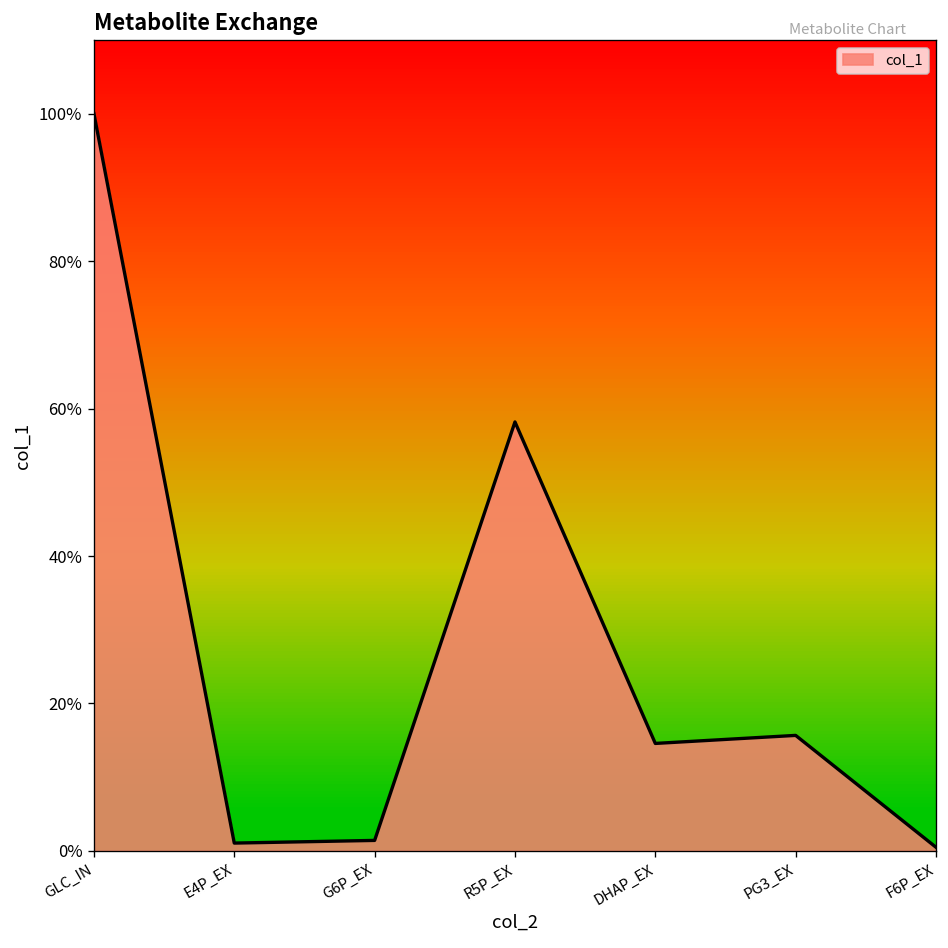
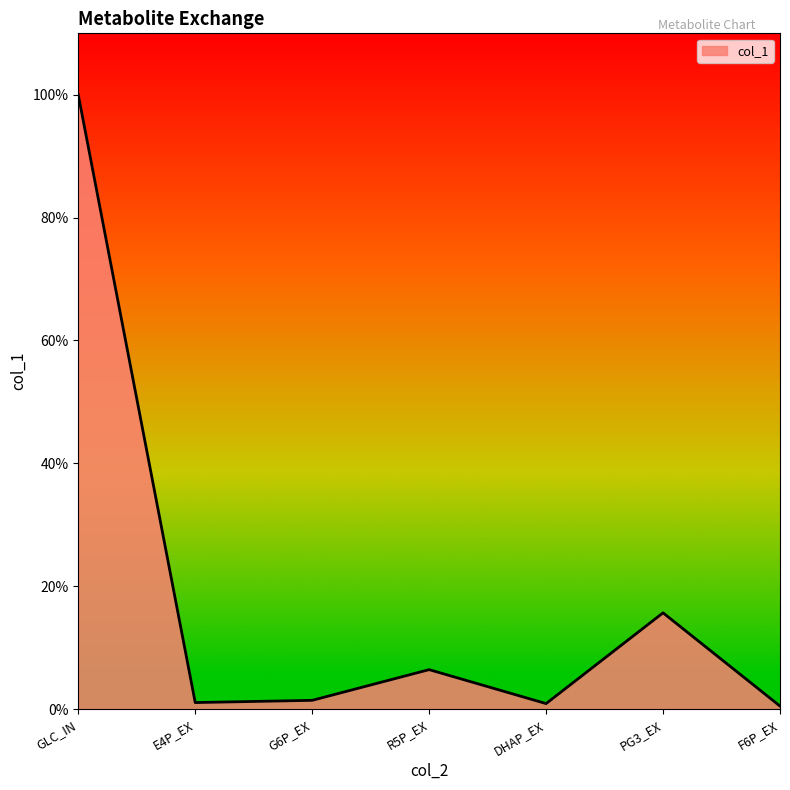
R5P_EX: 58% -> 6%
DHAP_EX: 15% -> 1%
